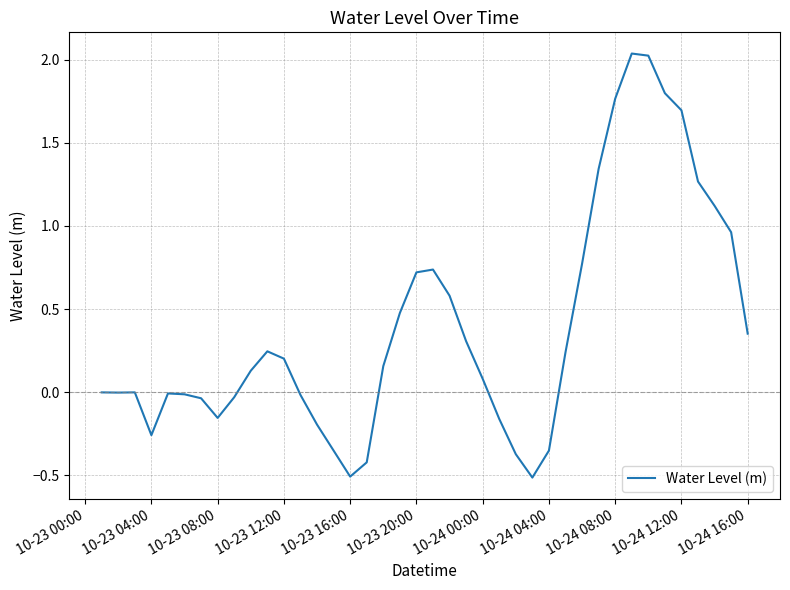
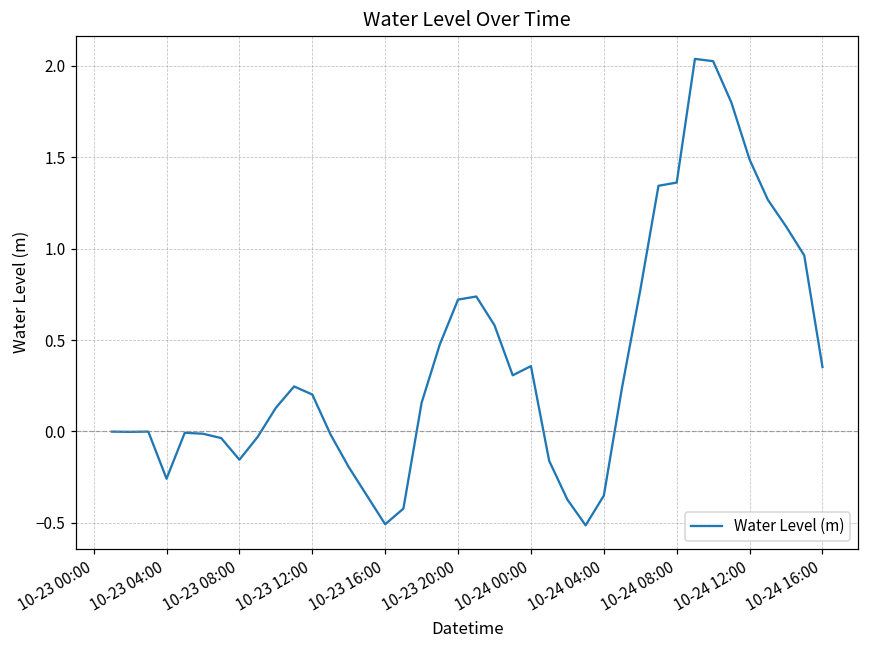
10-24 00:00: 0.08 -> 0.36
10-24 08:00: 1.77 -> 1.36
10-24 12:00: 1.70 -> 1.49
